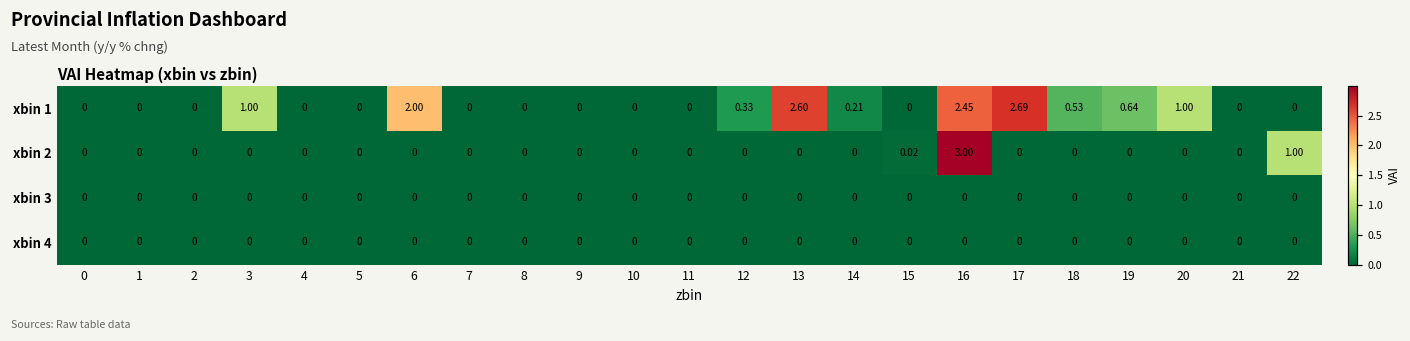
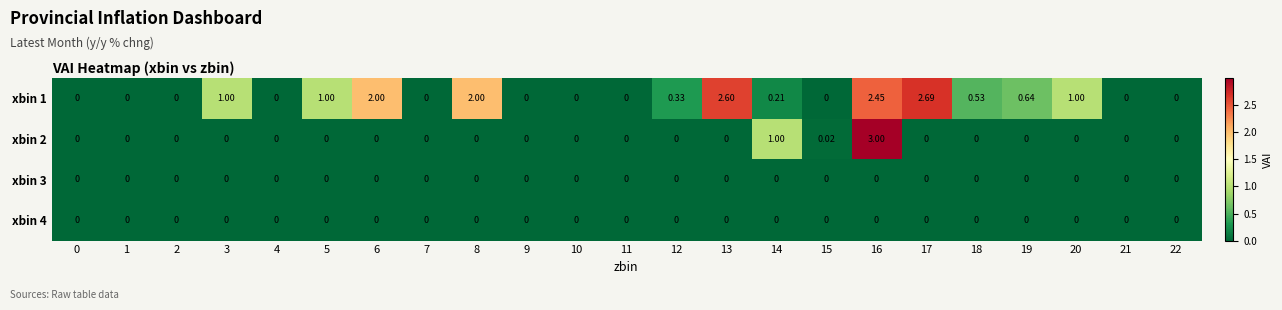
xbin 1, 5: 0 -> 1.00
xbin 1, 8: 0 -> 2.00
xbin 2, 14: 0 -> 1.00
xbin 2, 22: 1.00 -> 0
